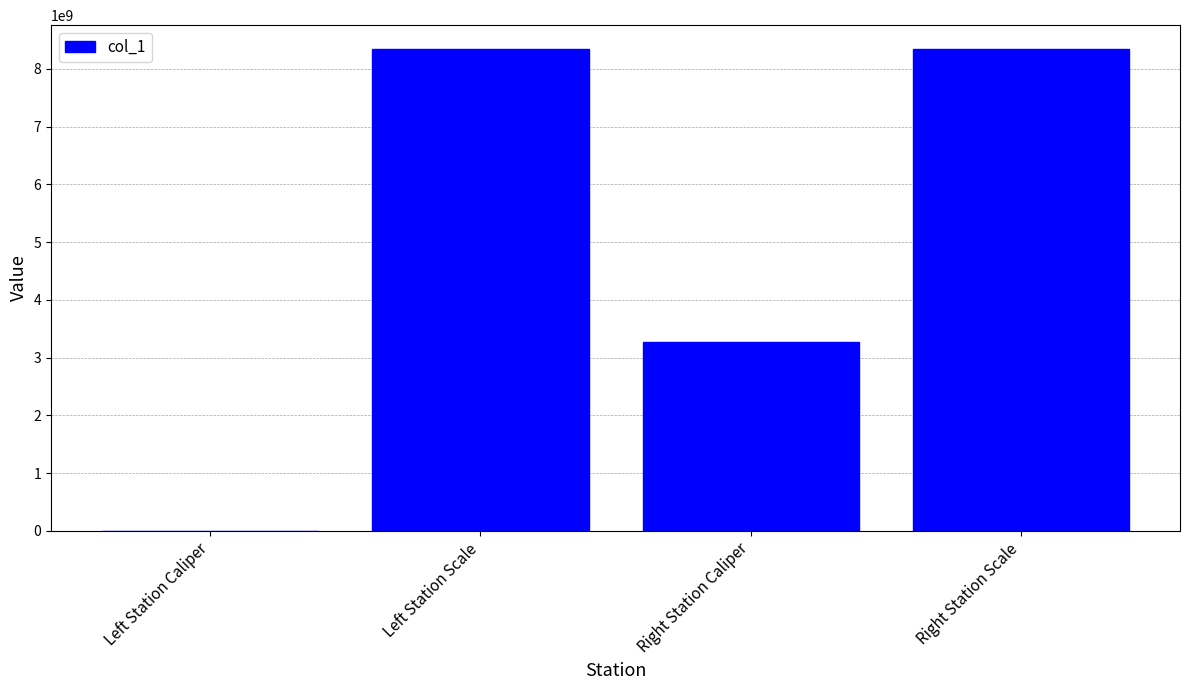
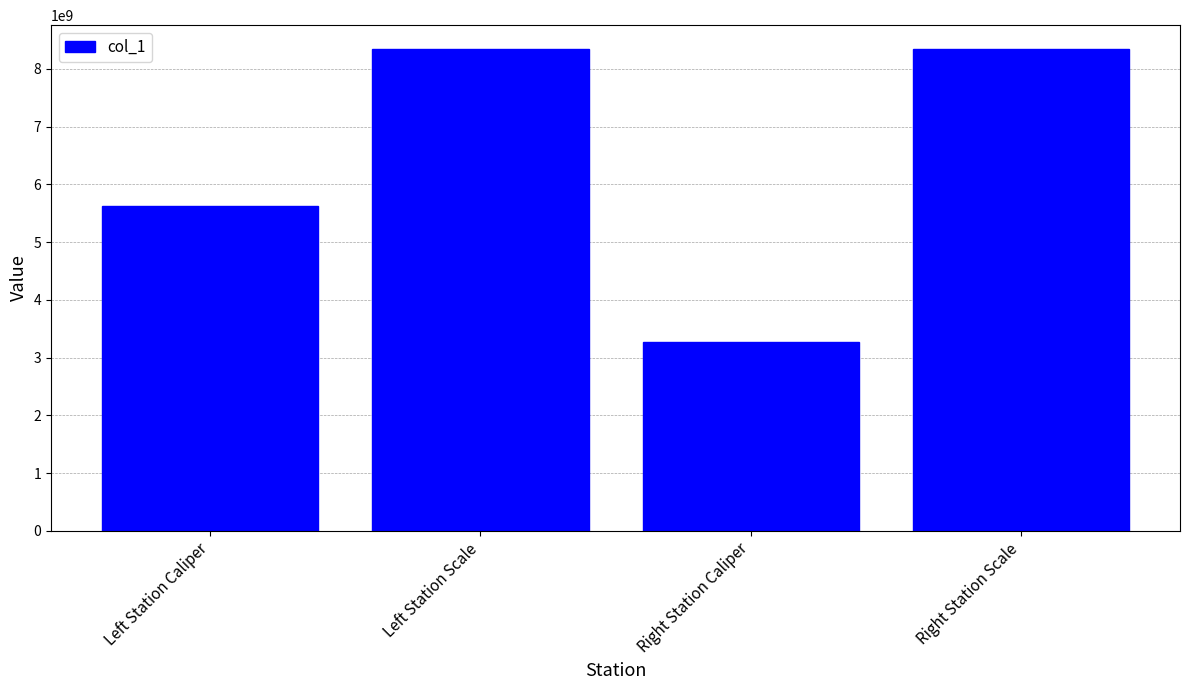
Left Station Caliper: 0 -> 5600000000
